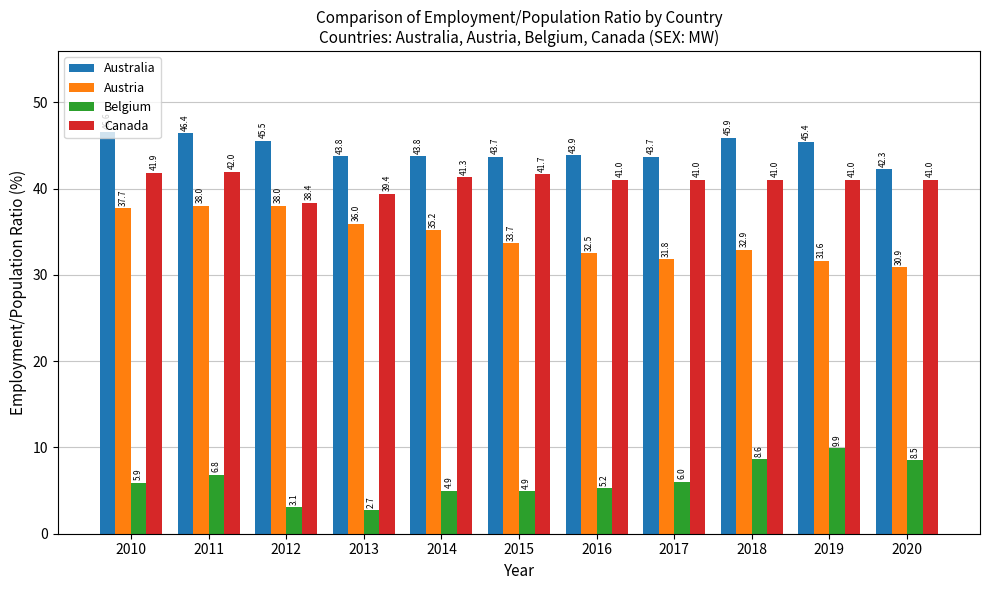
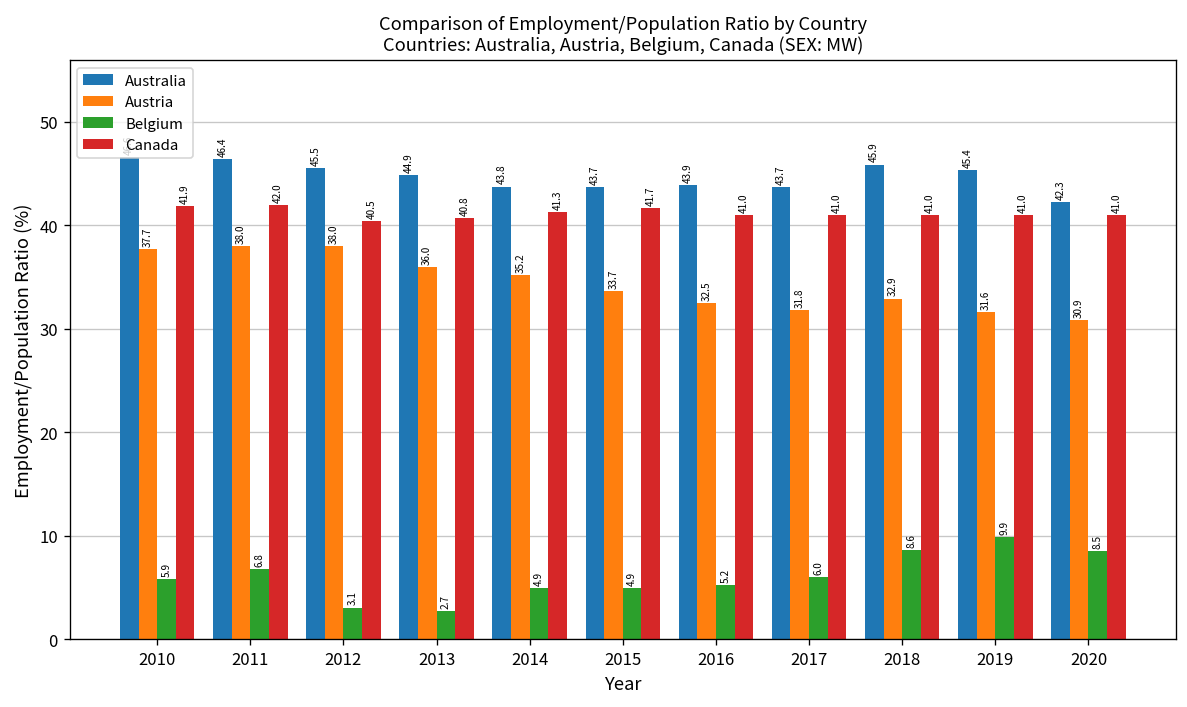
Canada, 2012: 38.4 -> 40.5
Australia, 2013: 43.8 -> 44.9
Canada, 2013: 39.4 -> 40.8
